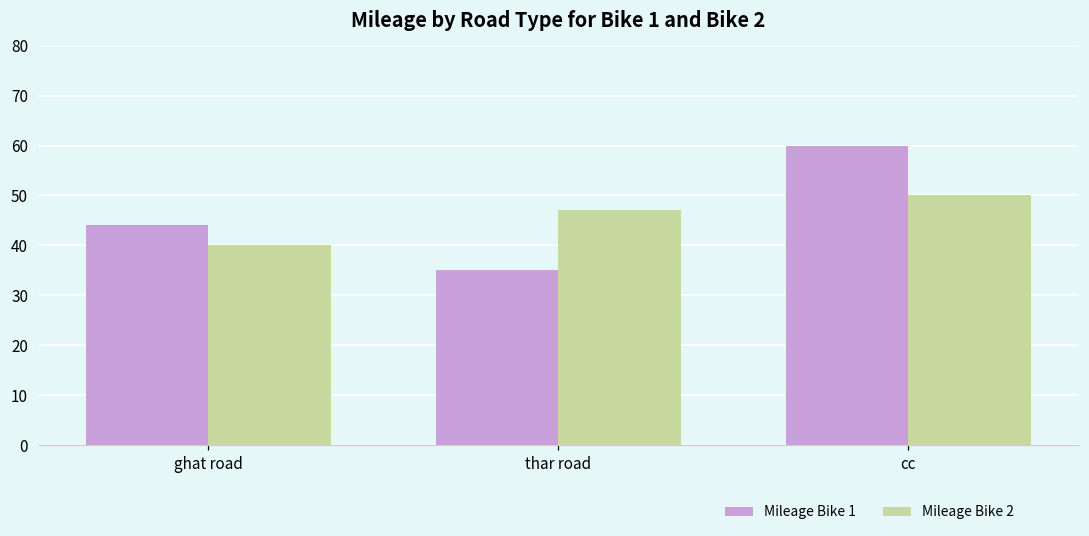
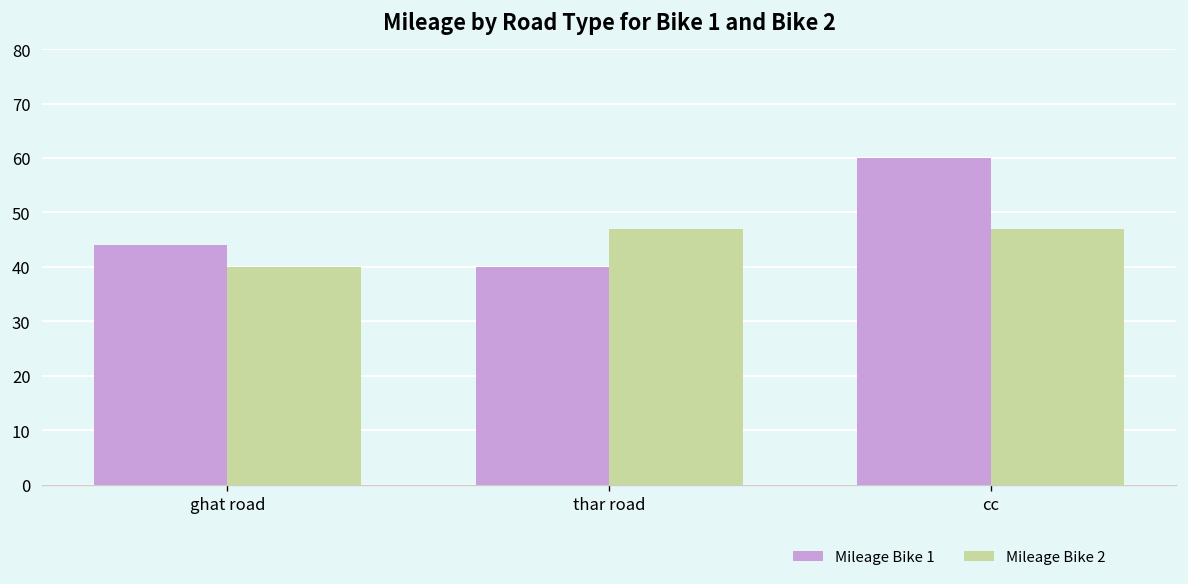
Mileage Bike 1, thar road: 35 -> 40
Mileage Bike 2, cc: 50 -> 47
